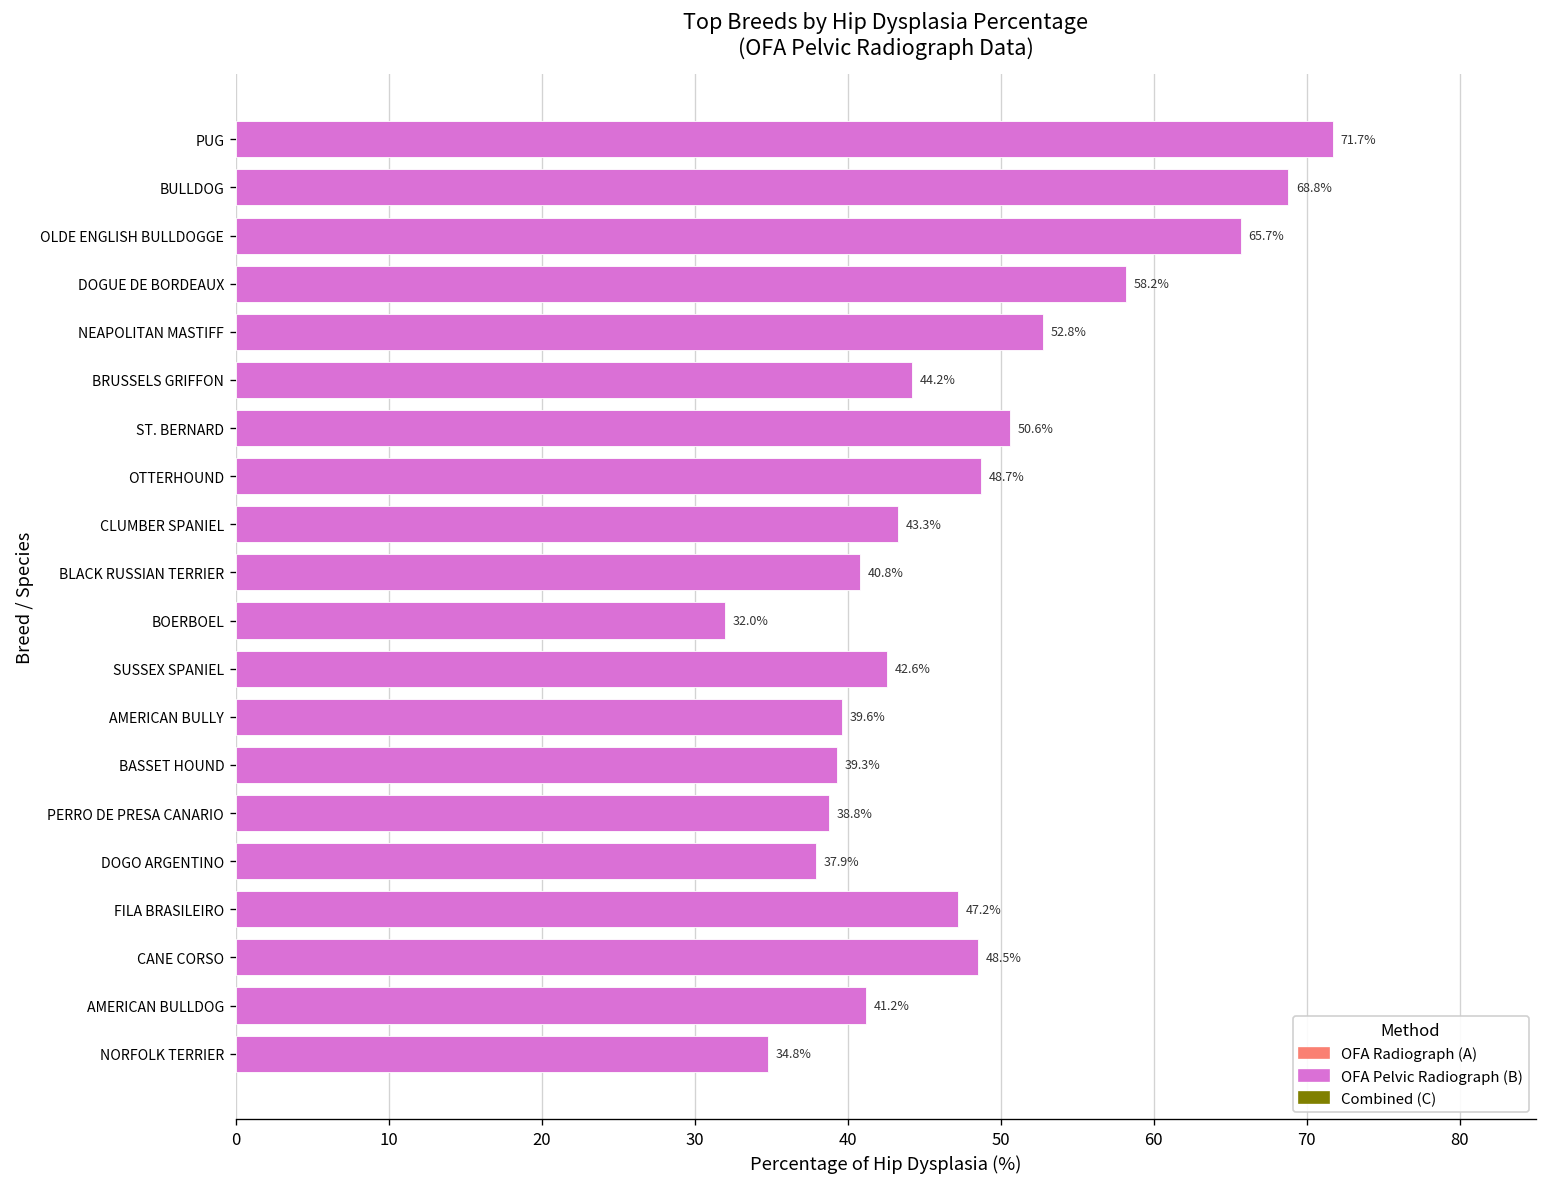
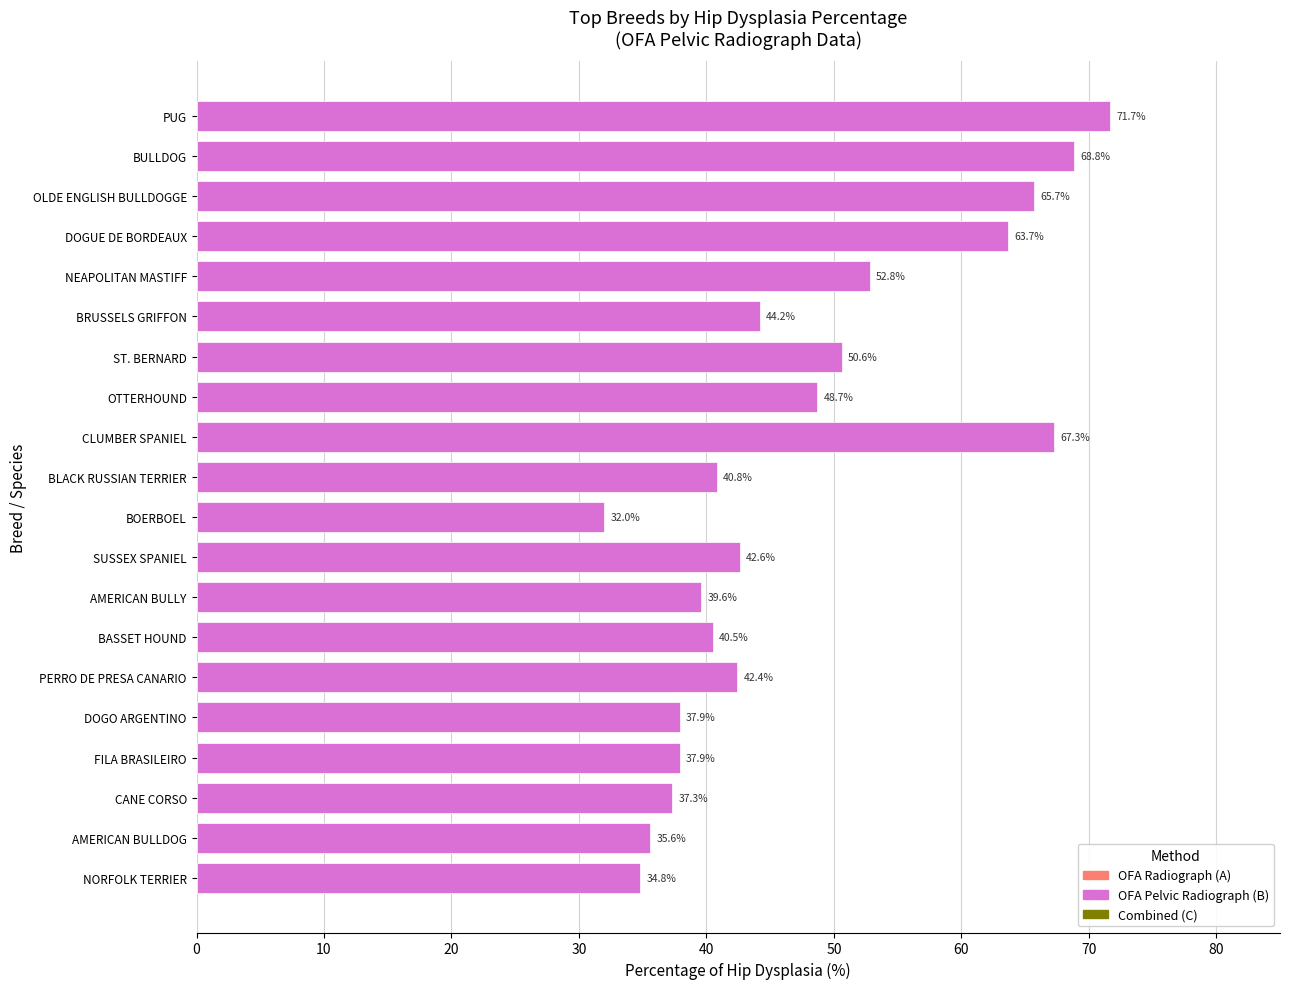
DOGUE DE BORDEAUX: 58.2% -> 63.7%
CLUMBER SPANIEL: 43.3% -> 67.3%
BASSET HOUND: 39.3% -> 40.5%
PERRO DE PRESA CANARIO: 38.8% -> 42.4%
FILA BRASILEIRO: 47.2% -> 37.9%
CANE CORSO: 48.5% -> 37.3%
AMERICAN BULLDOG: 41.2% -> 35.6%
